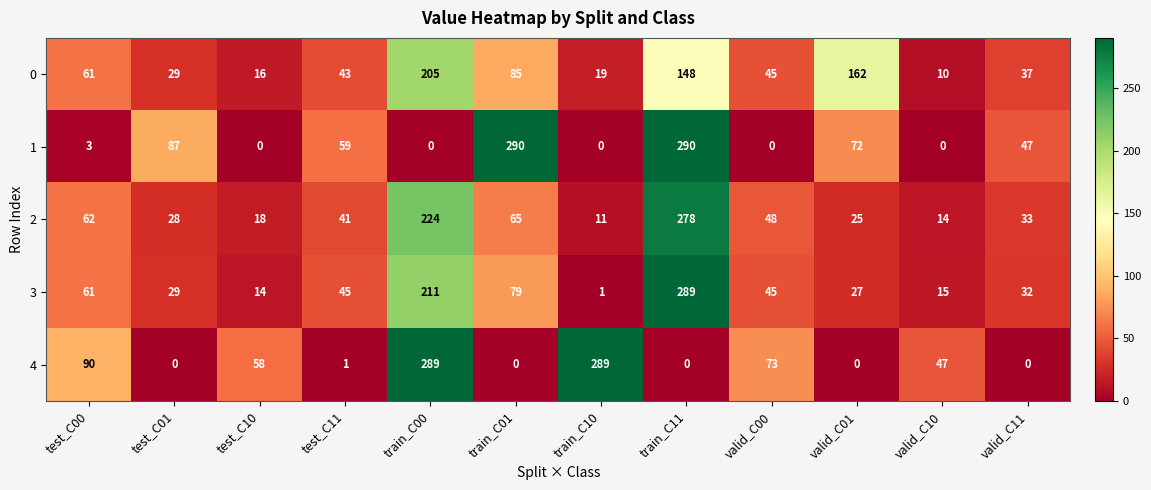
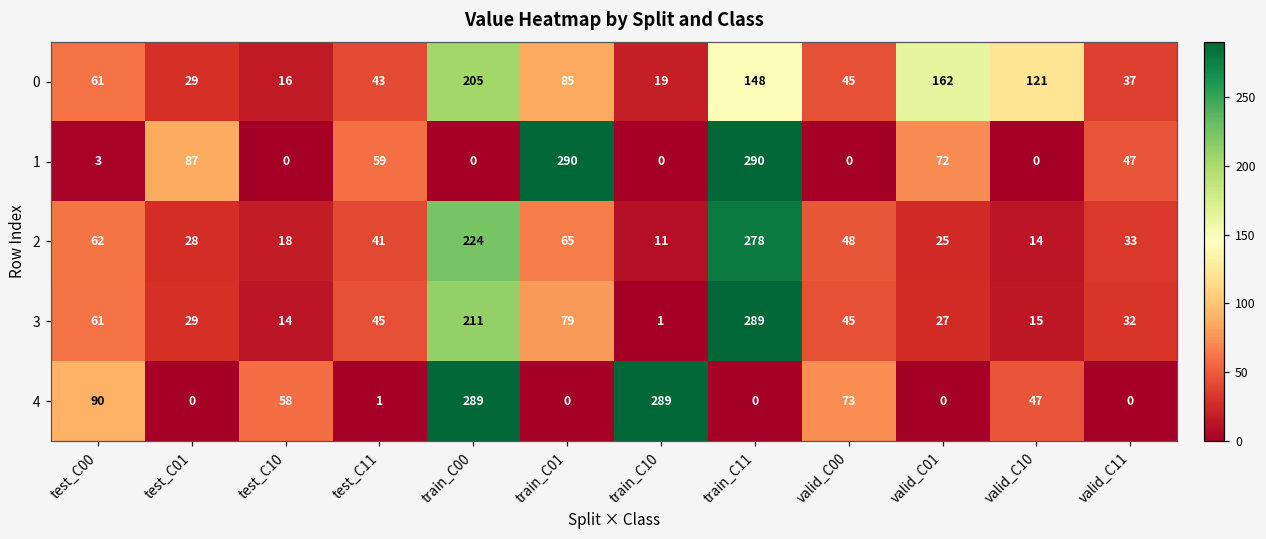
0, valid_C10: 10 -> 121
